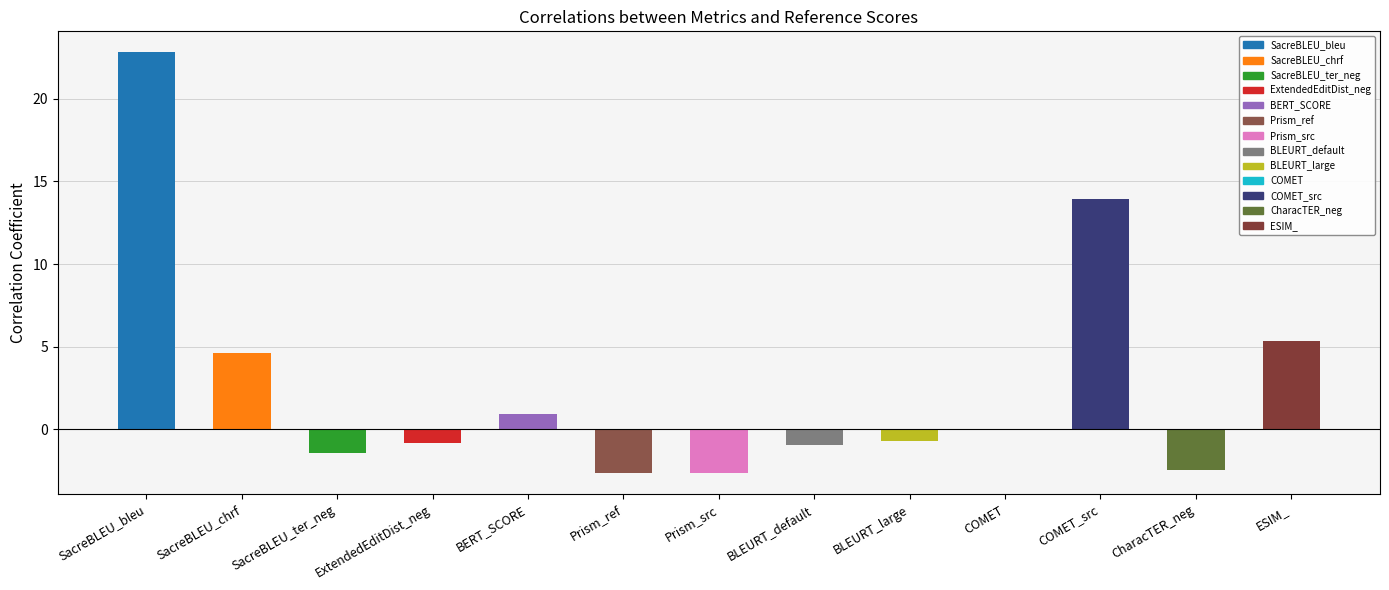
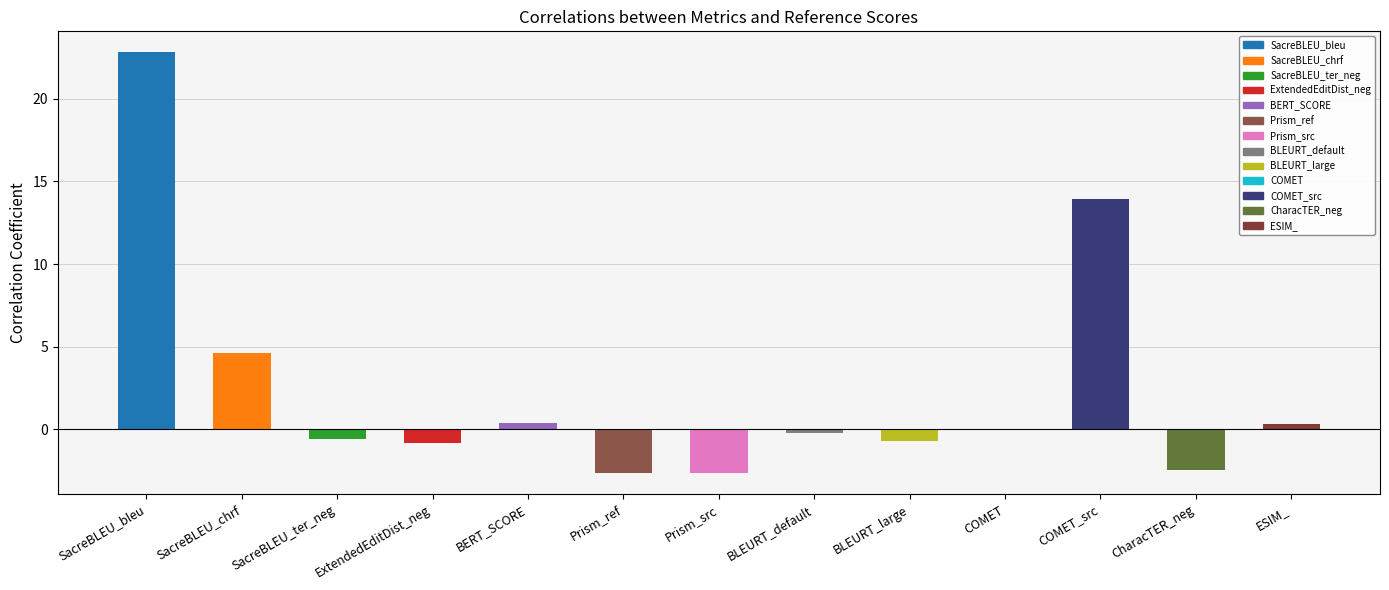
SacreBLEU_ter_neg: -1.4 -> -0.6
BERT_SCORE: 0.9 -> 0.4
BLEURT_default: -1.0 -> -0.2
ESIM_: 5.4 -> 0.4
